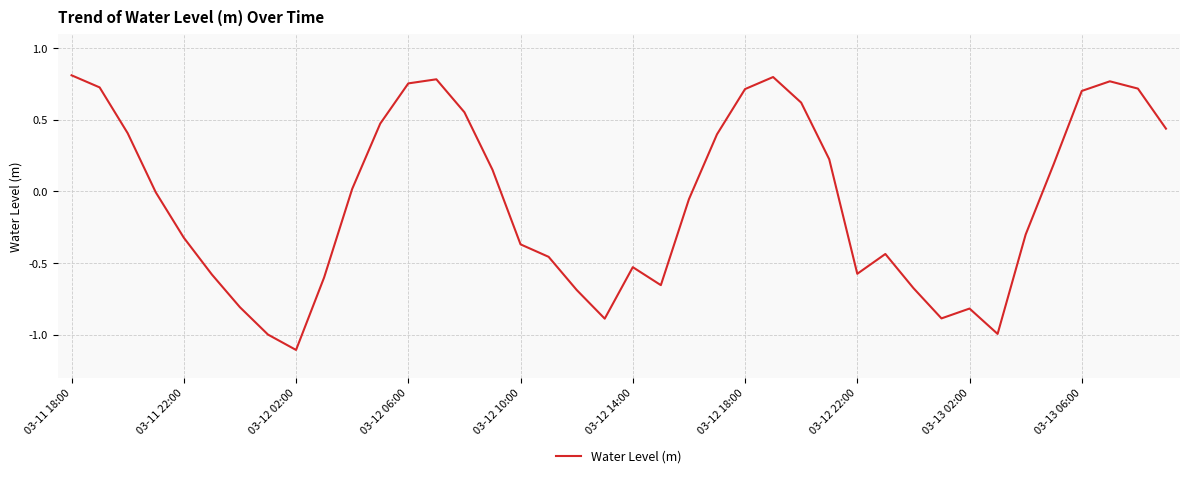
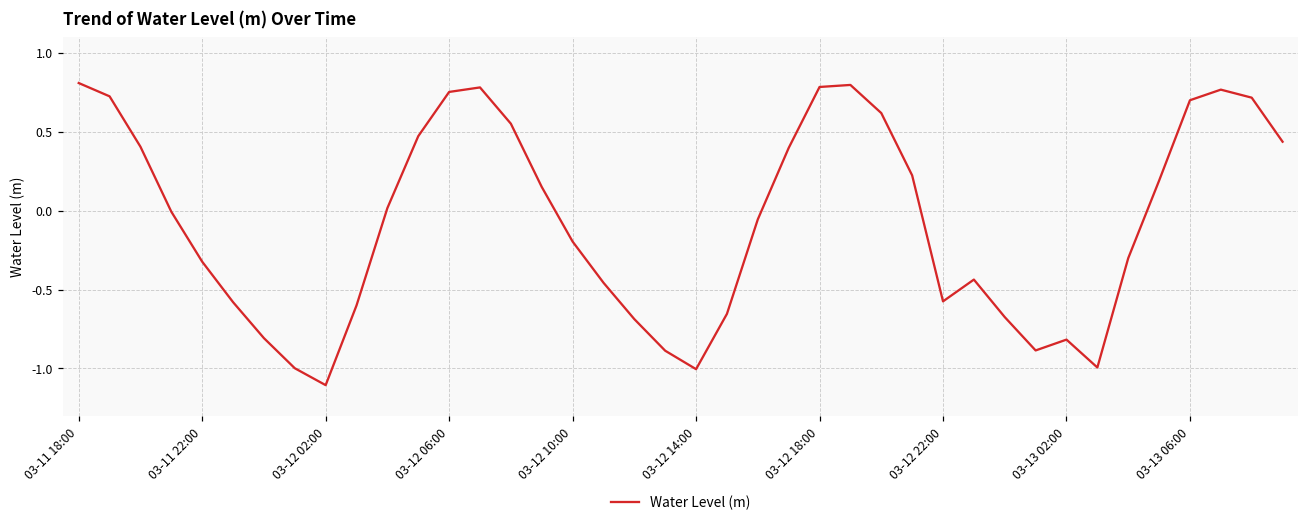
03-12 10:00: -0.37 -> -0.20
03-12 14:00: -0.53 -> -1.00
03-12 18:00: 0.71 -> 0.78
